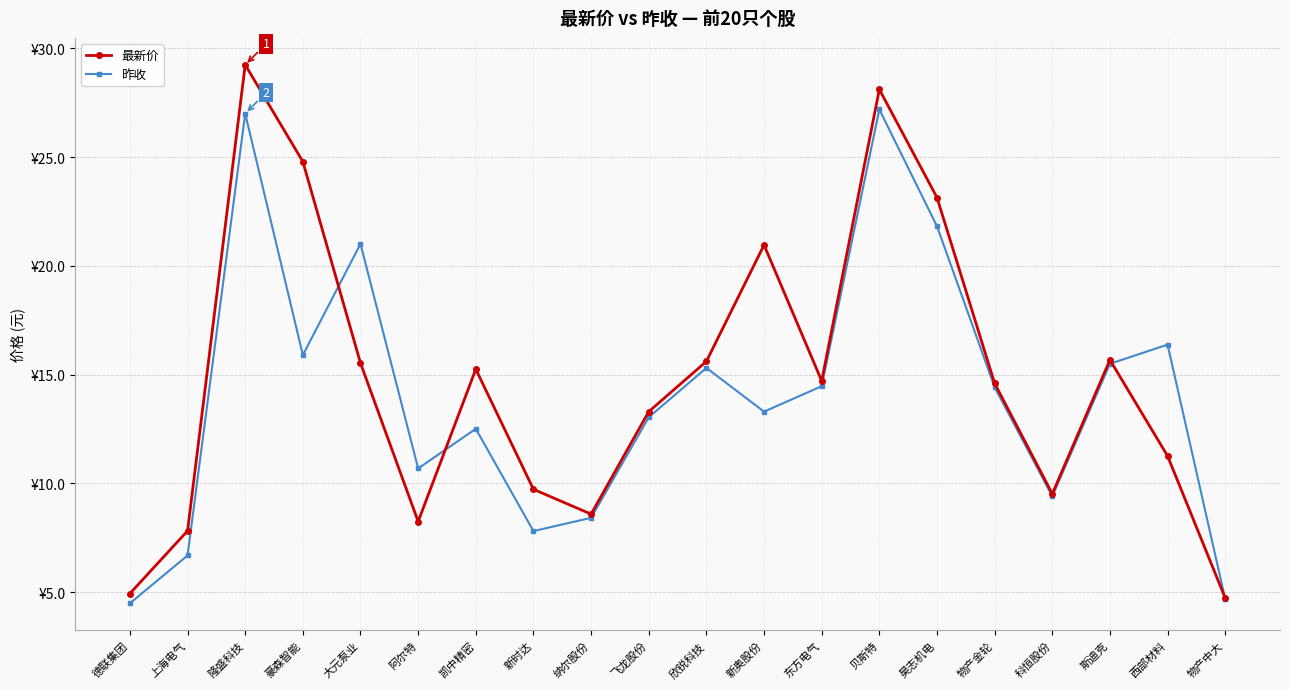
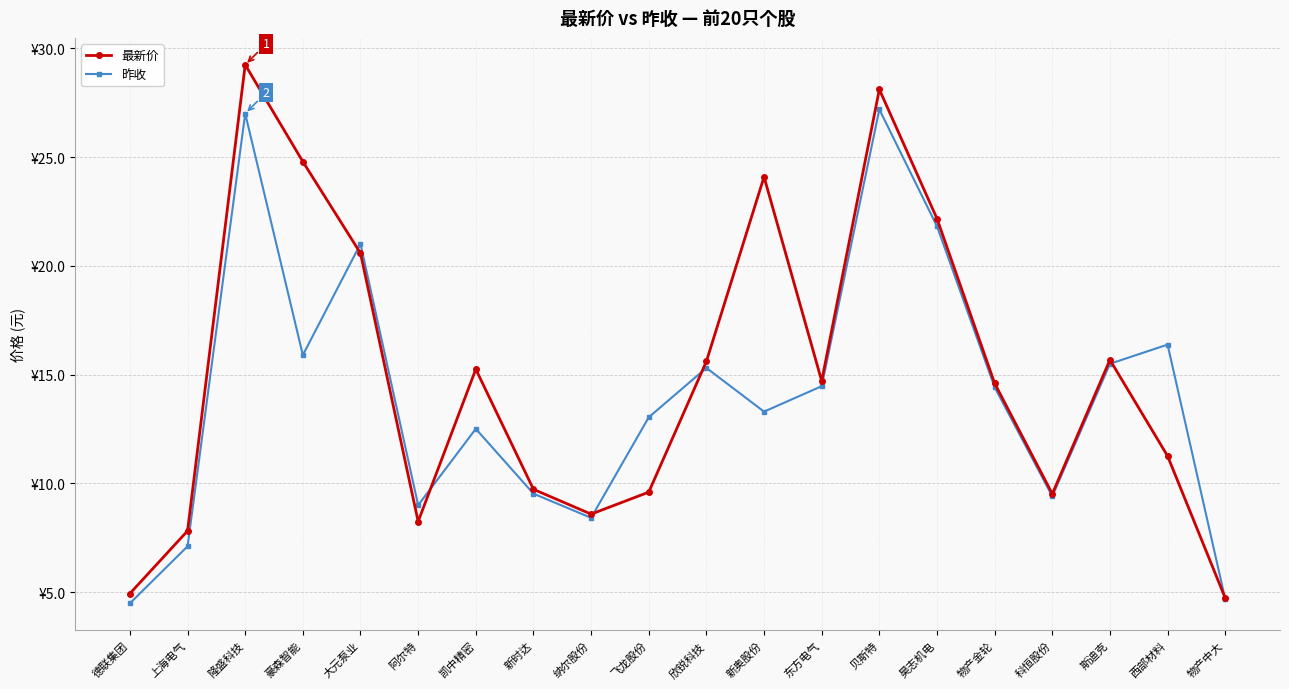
昨收, 上海电气: ¥6.7 -> ¥7.1
最新价, 大元泵业: ¥15.5 -> ¥20.6
昨收, 阿尔特: ¥10.7 -> ¥9.0
昨收, 新时达: ¥7.8 -> ¥9.5
最新价, 飞龙股份: ¥13.3 -> ¥9.6
最新价, 新奥股份: ¥21.0 -> ¥24.1
最新价, 昊志机电: ¥23.1 -> ¥22.2
